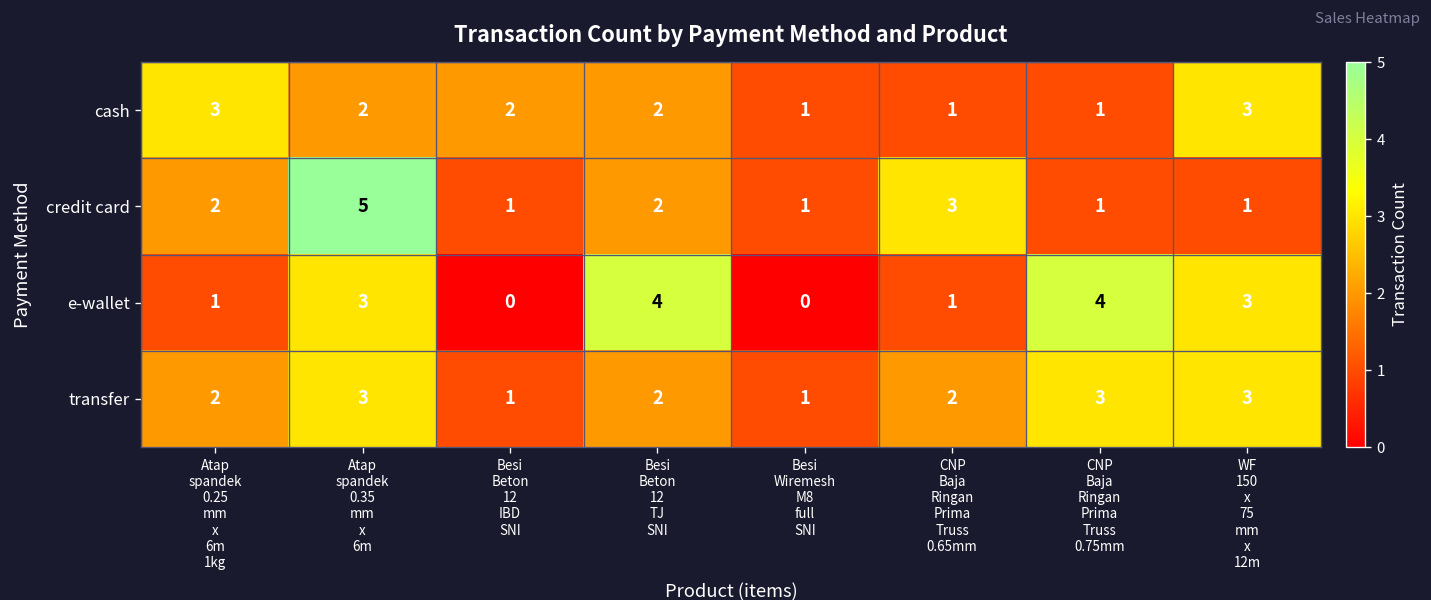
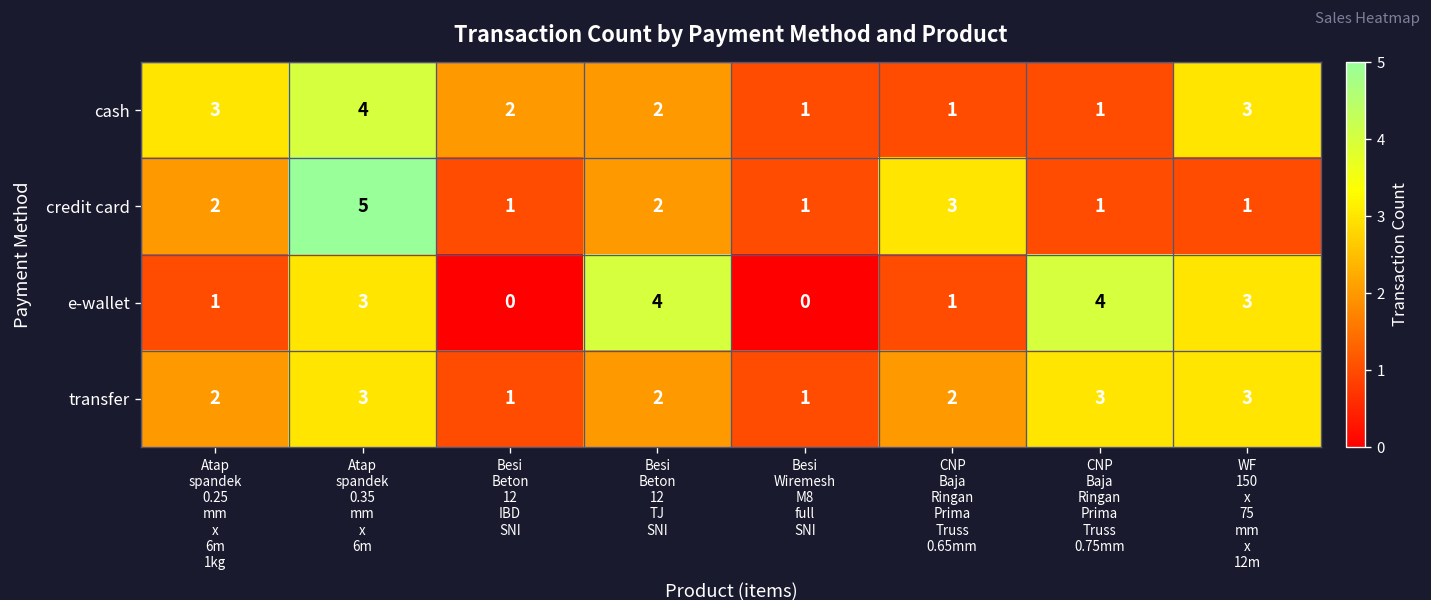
cash, Atap spandek 0.35 mm x 6m: 2 -> 4
